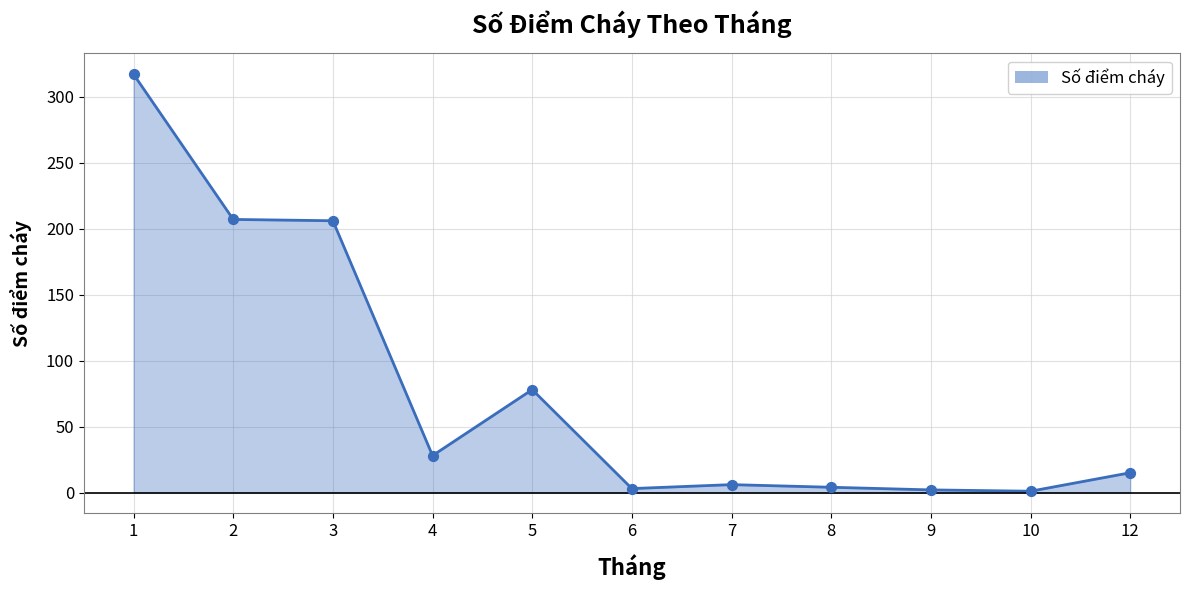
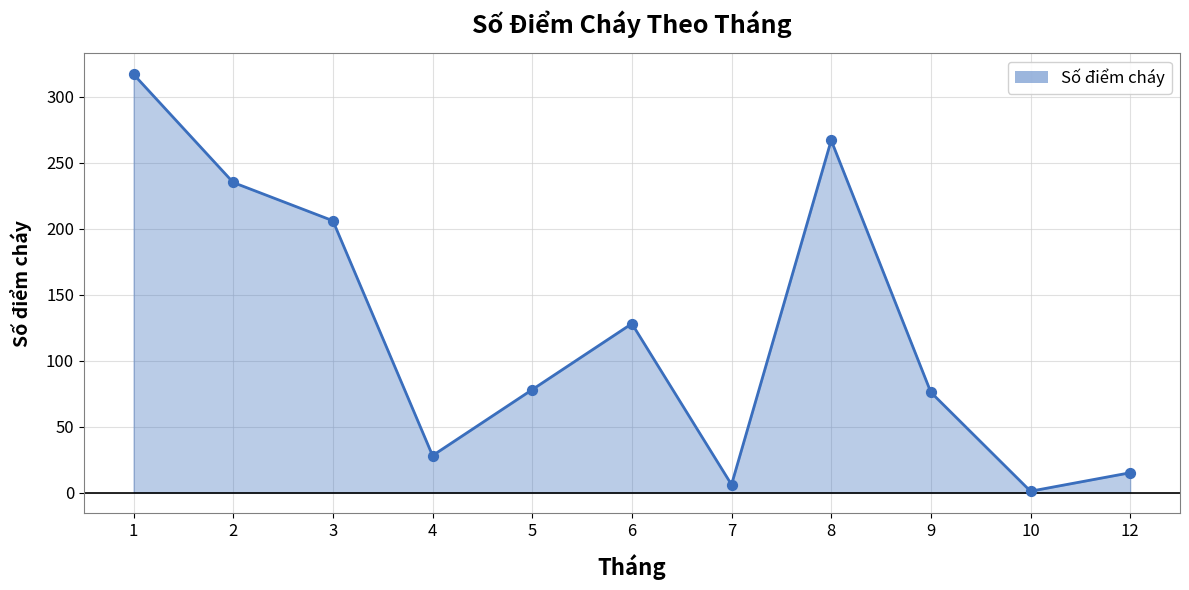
2: 207 -> 235
6: 3 -> 128
8: 4 -> 267
9: 2 -> 76
